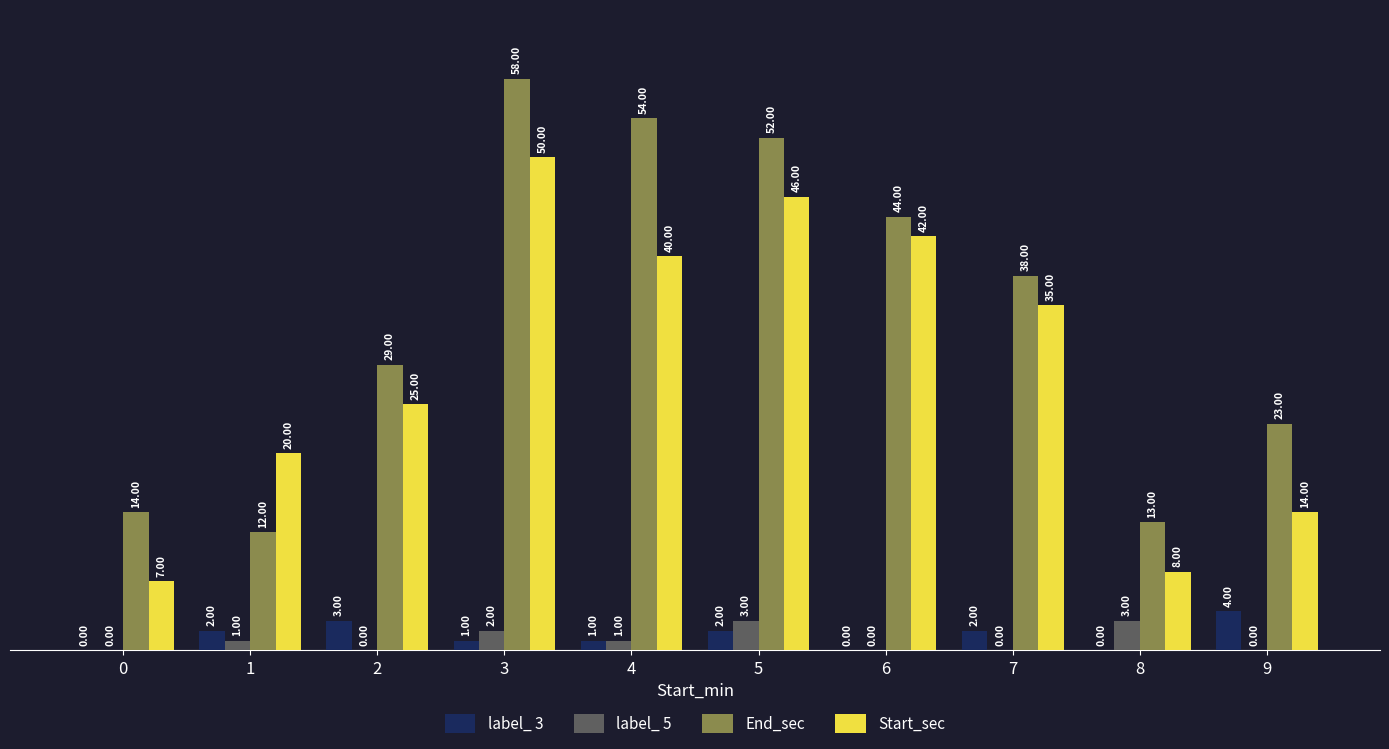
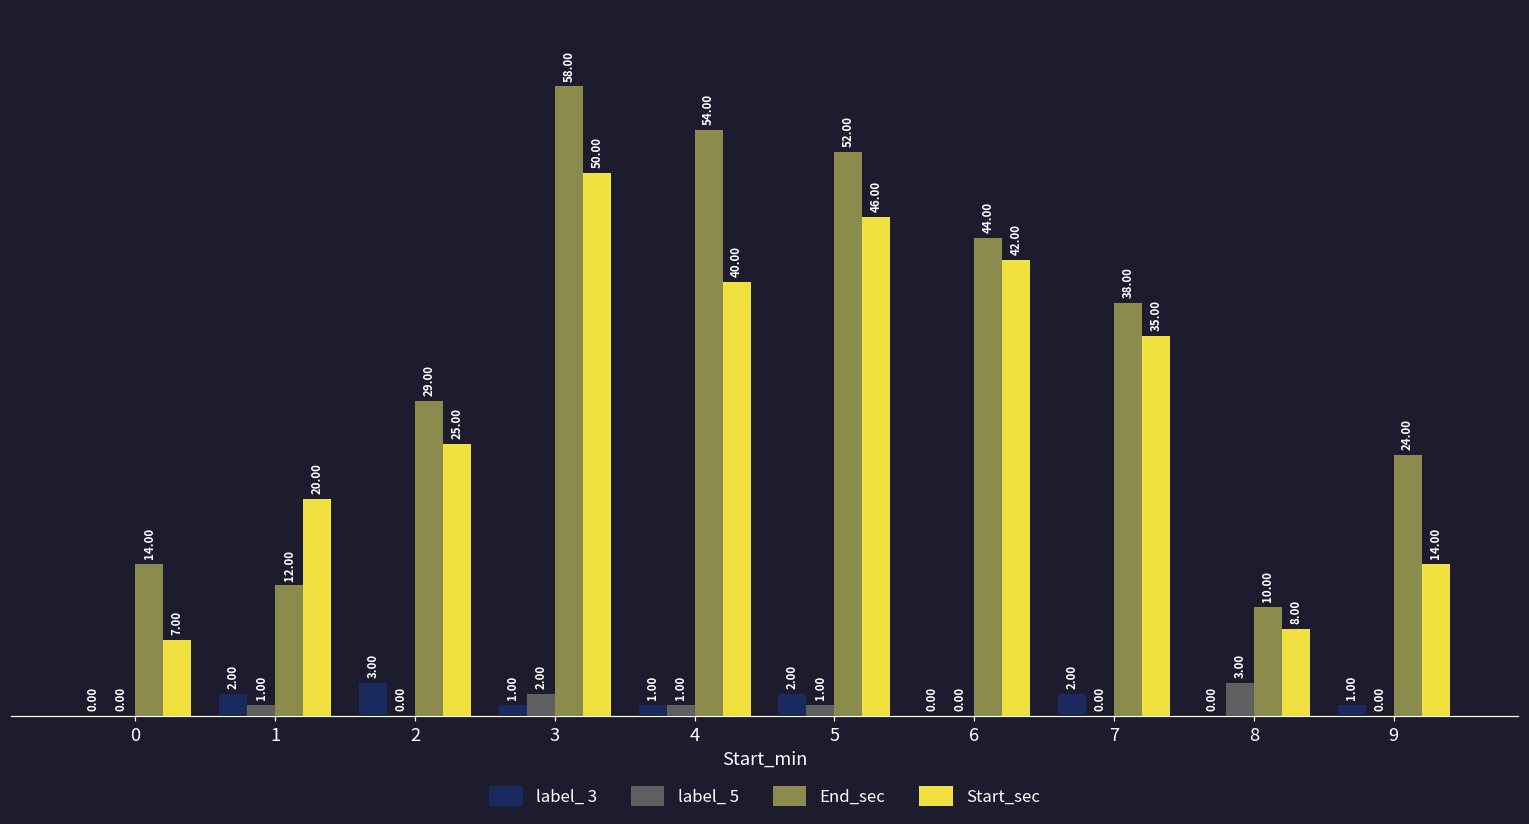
label_ 5, 5: 3.00 -> 1.00
End_sec, 8: 13.00 -> 10.00
label_ 3, 9: 4.00 -> 1.00
End_sec, 9: 23.00 -> 24.00
